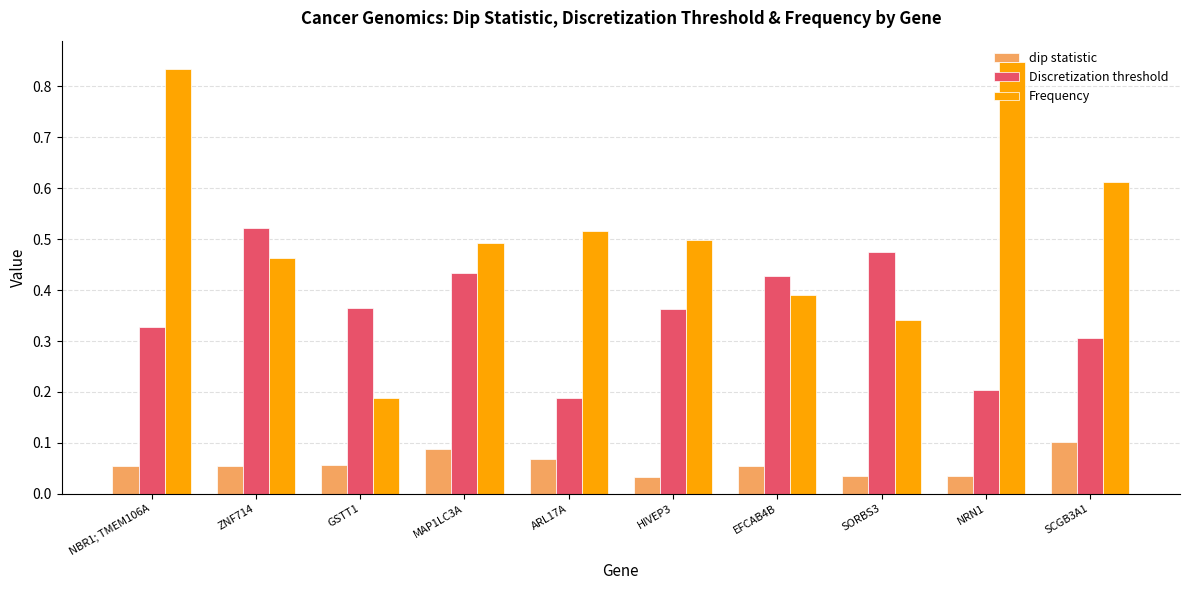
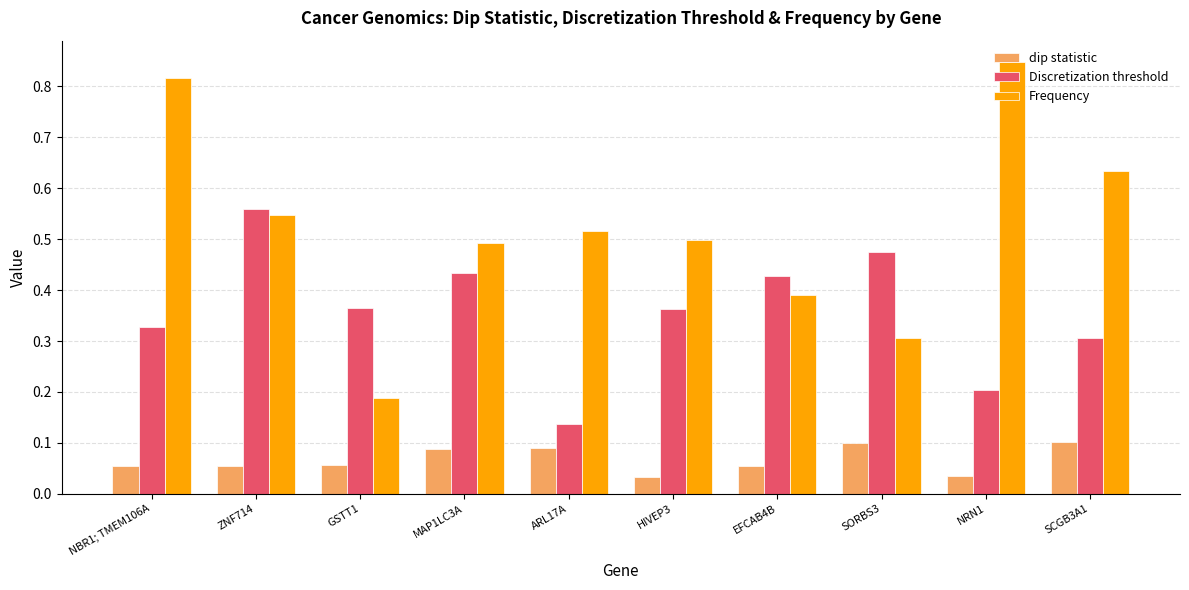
Frequency, NBR1; TMEM106A: 0.84 -> 0.82
Discretization threshold, ZNF714: 0.52 -> 0.56
Frequency, ZNF714: 0.46 -> 0.55
dip statistic, ARL17A: 0.07 -> 0.09
Discretization threshold, ARL17A: 0.19 -> 0.14
dip statistic, SORBS3: 0.03 -> 0.10
Frequency, SORBS3: 0.34 -> 0.31
Frequency, SCGB3A1: 0.61 -> 0.63
